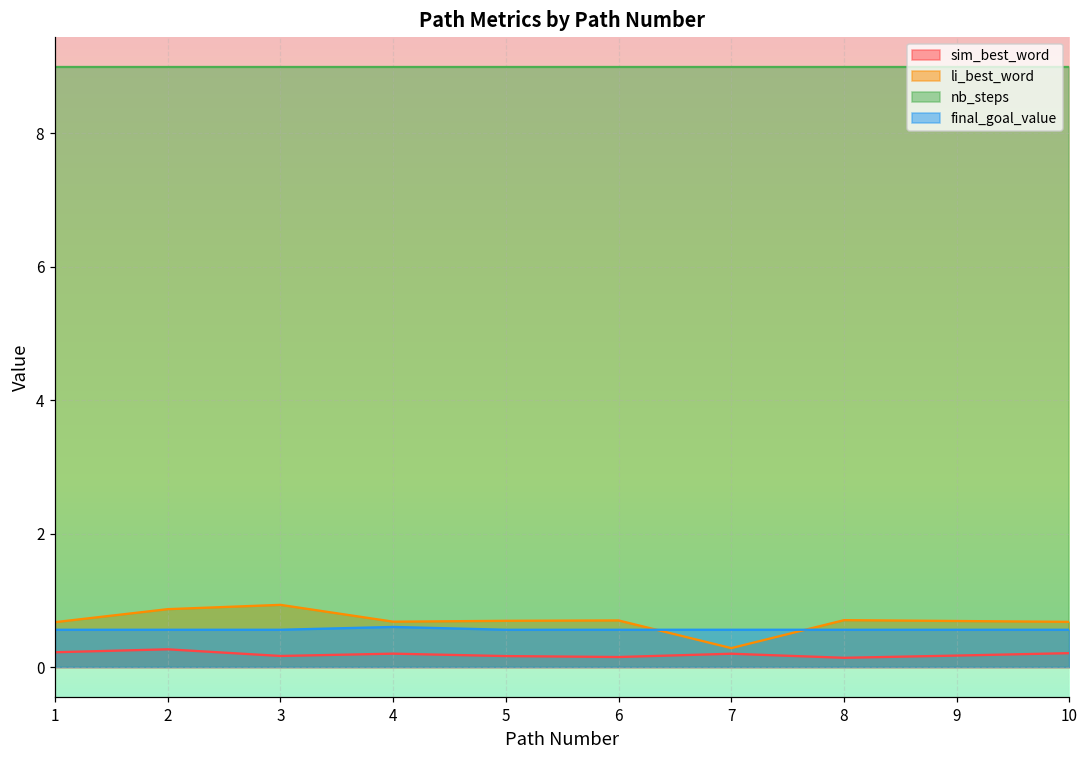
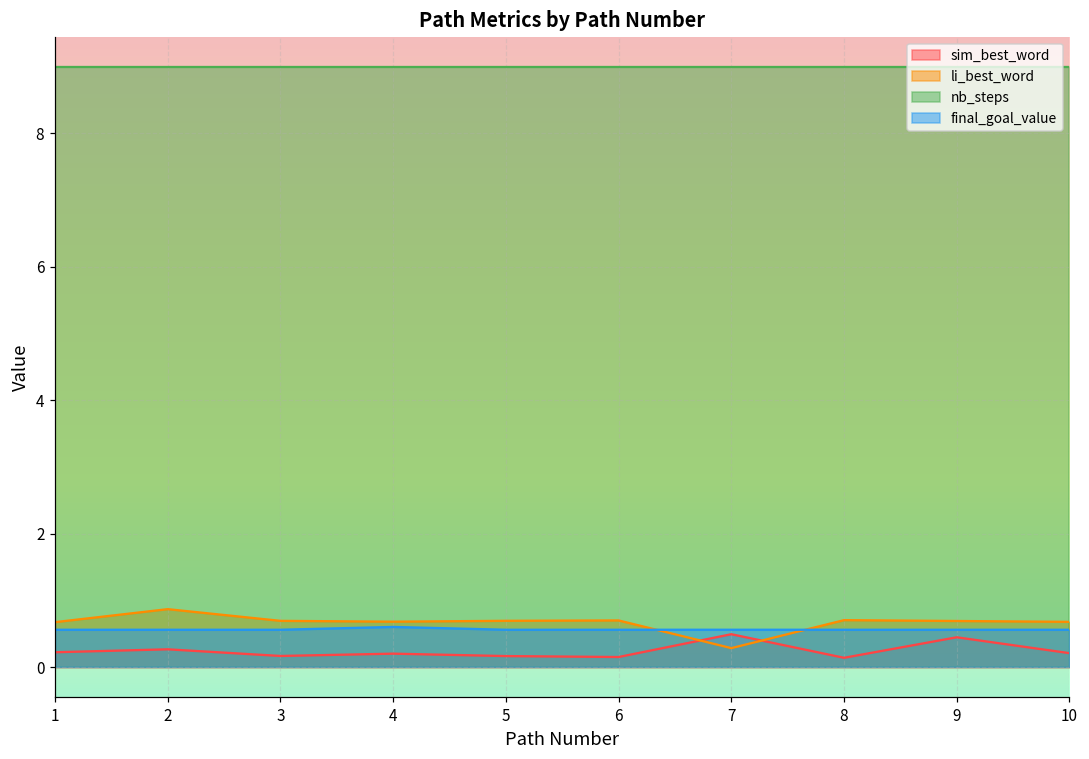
li_best_word, 3: 0.9 -> 0.7
sim_best_word, 7: 0.2 -> 0.5
sim_best_word, 9: 0.2 -> 0.4
